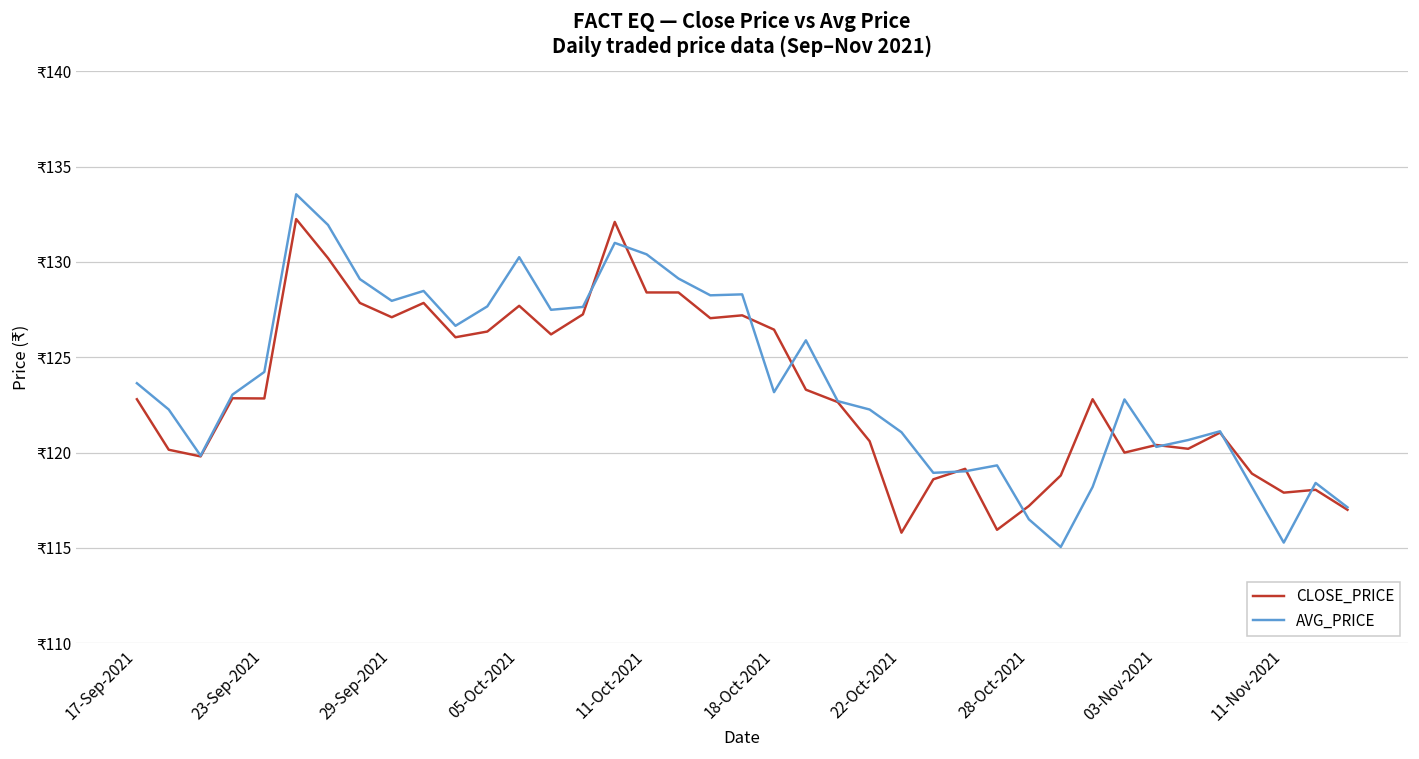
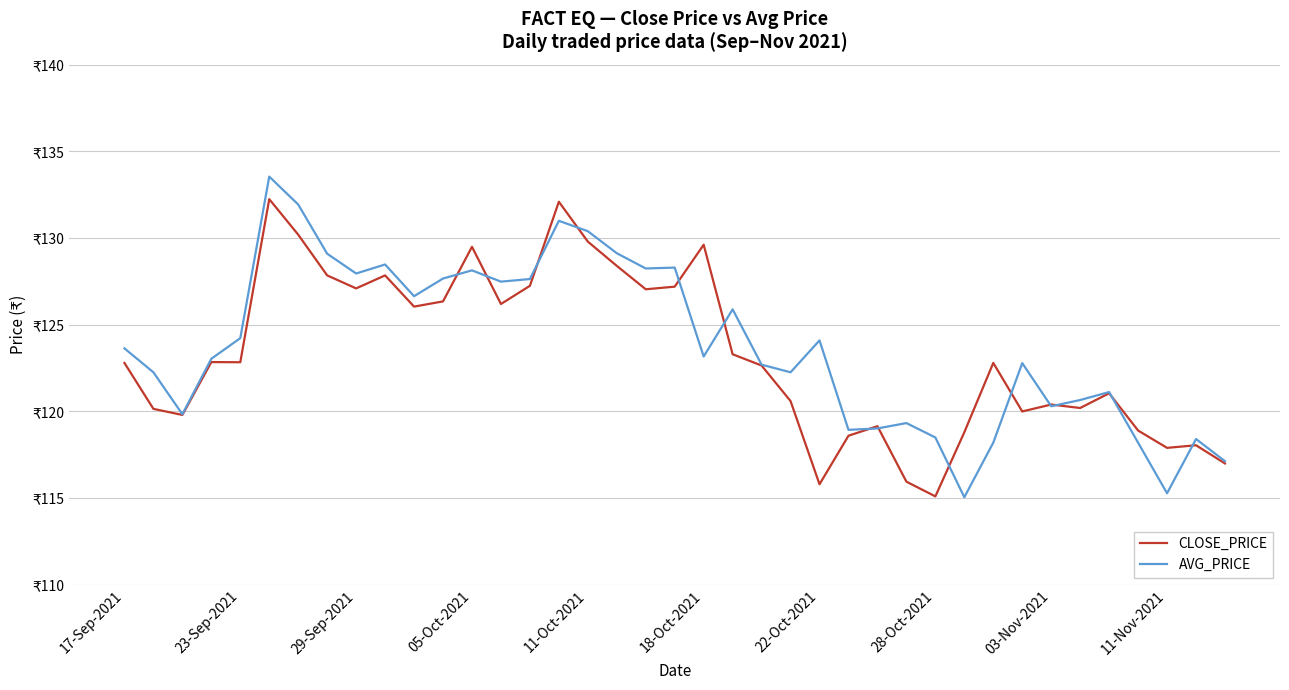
CLOSE_PRICE, 05-Oct-2021: ₹127.7 -> ₹129.5
AVG_PRICE, 05-Oct-2021: ₹130.3 -> ₹128.1
CLOSE_PRICE, 11-Oct-2021: ₹128.4 -> ₹129.8
CLOSE_PRICE, 18-Oct-2021: ₹126.5 -> ₹129.6
AVG_PRICE, 22-Oct-2021: ₹121.1 -> ₹124.1
CLOSE_PRICE, 28-Oct-2021: ₹117.2 -> ₹115.1
AVG_PRICE, 28-Oct-2021: ₹116.5 -> ₹118.5
